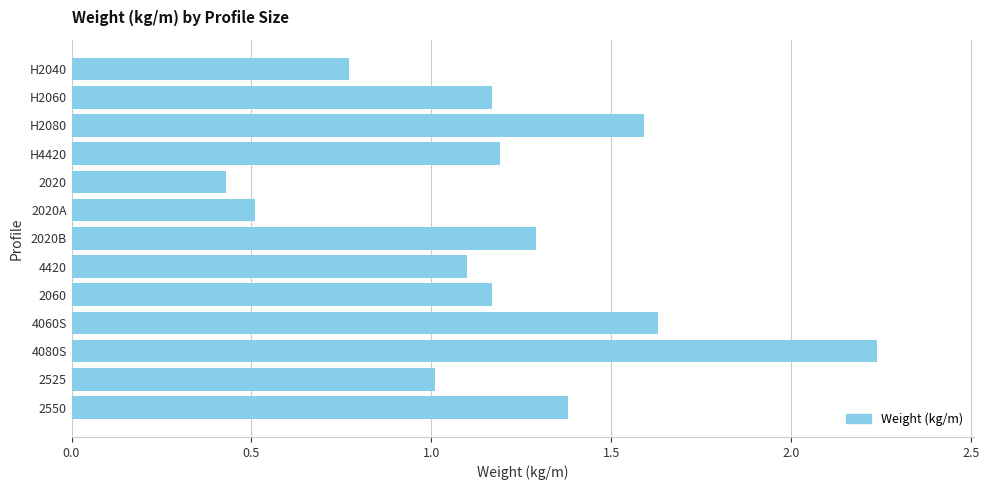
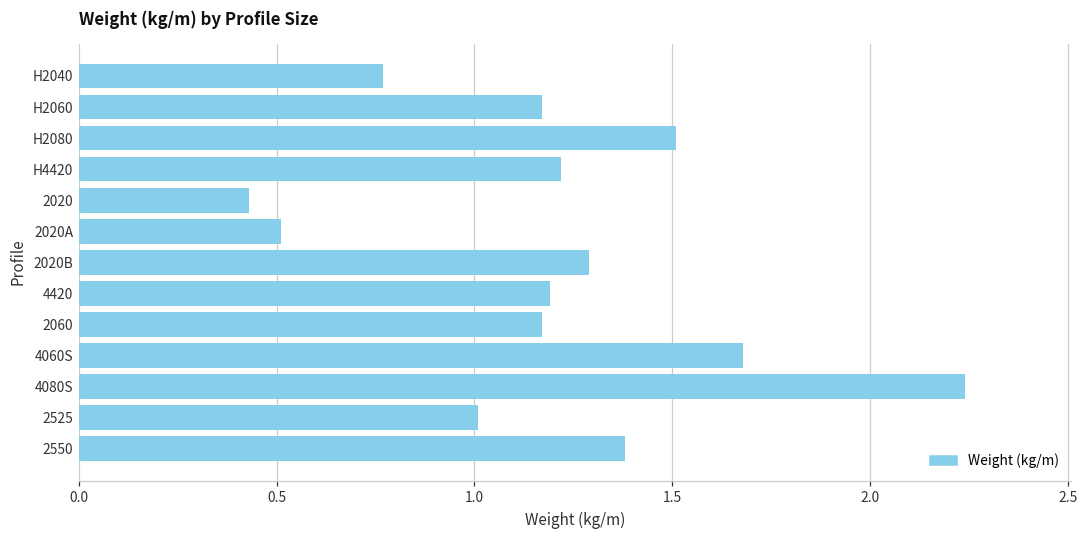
H2080: 1.59 -> 1.51
H4420: 1.19 -> 1.22
4420: 1.10 -> 1.19
4060S: 1.63 -> 1.68
